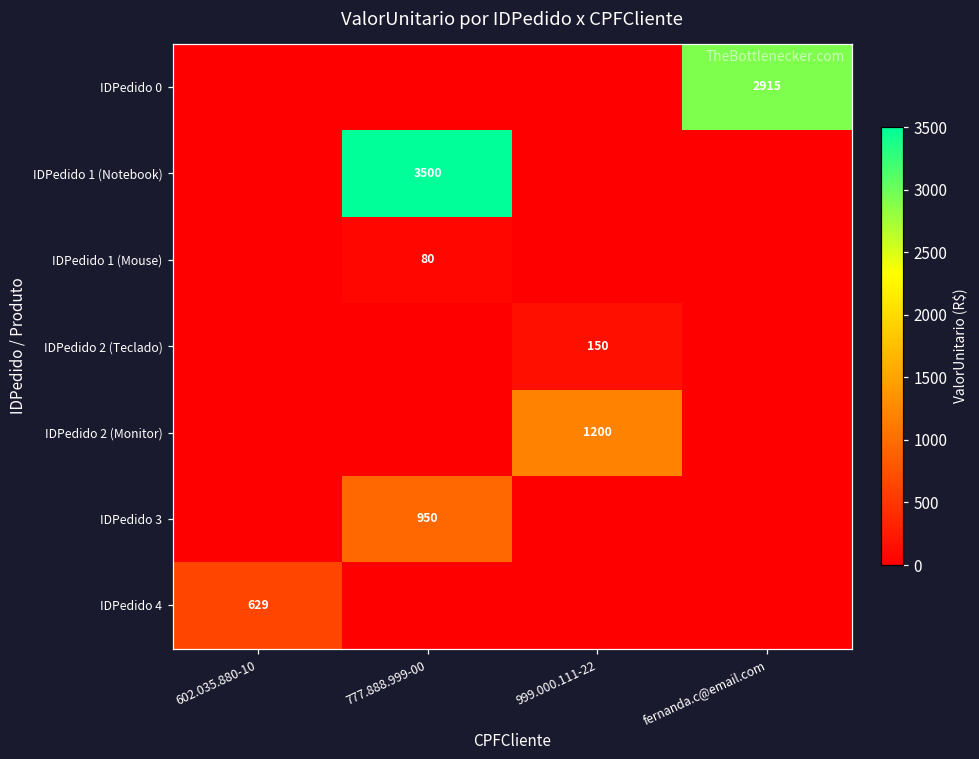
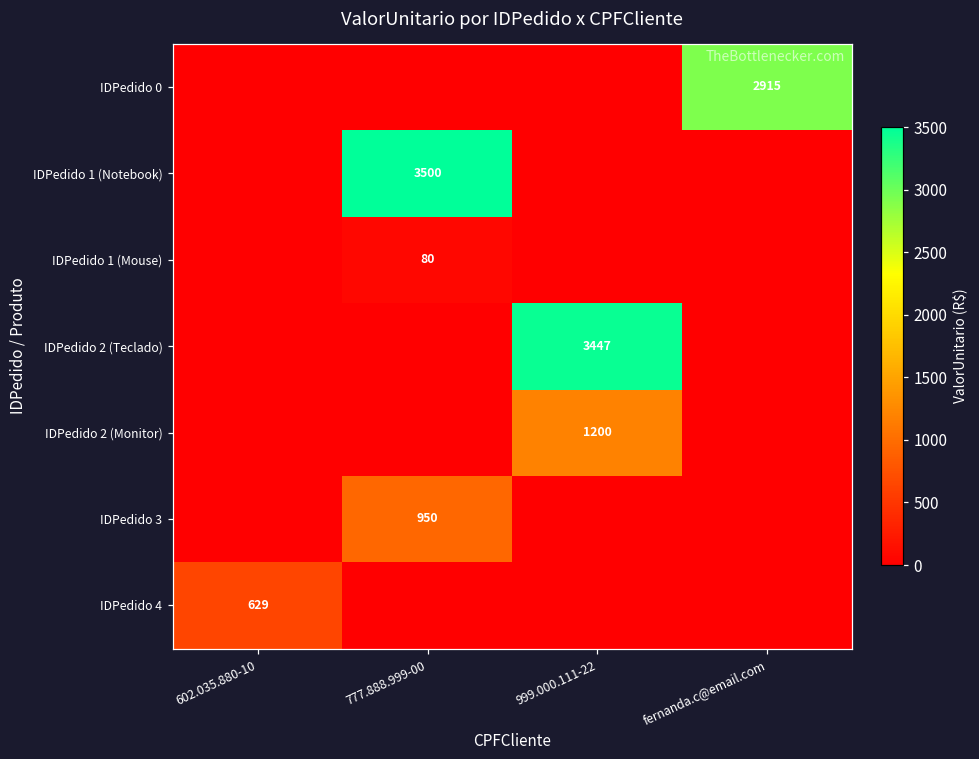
IDPedido 2 (Teclado), 999.000.111-22: 150 -> 3447
